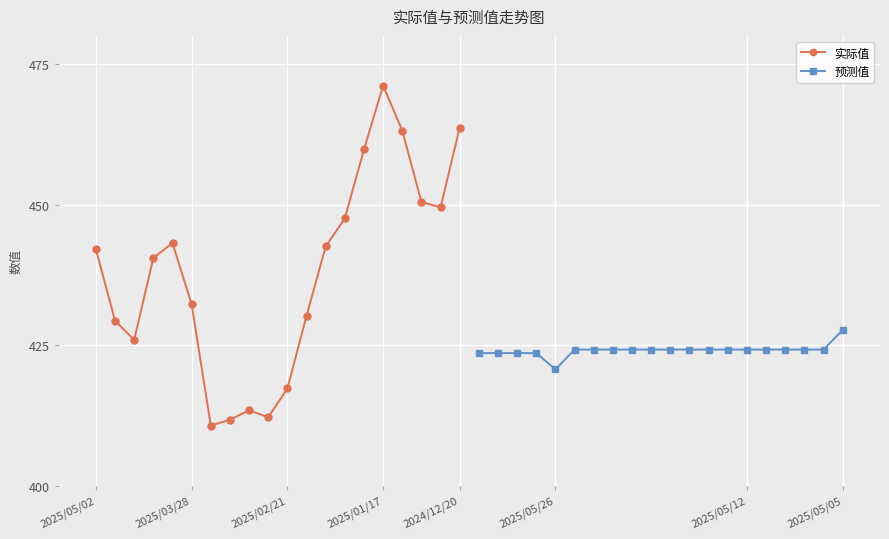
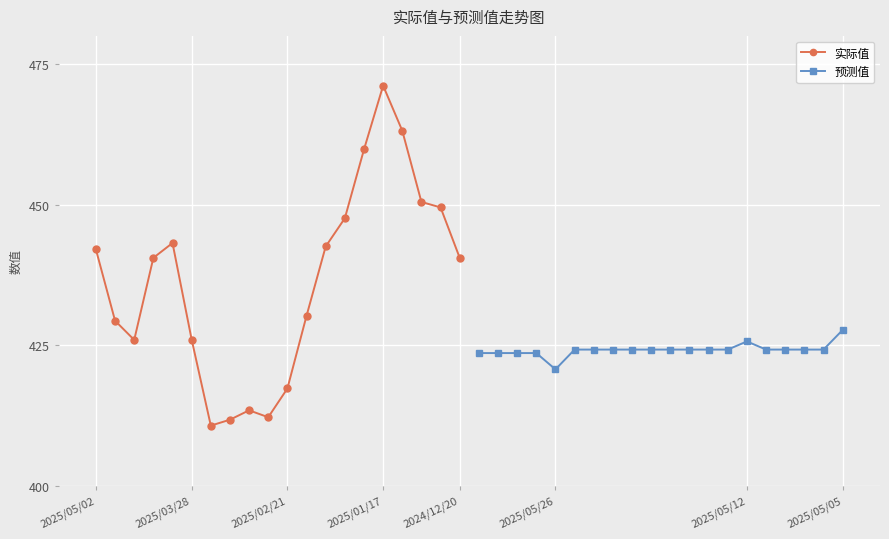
实际值, 2025/03/28: 432 -> 426
实际值, 2024/12/20: 464 -> 441
预测值, 2025/05/12: 424 -> 426
